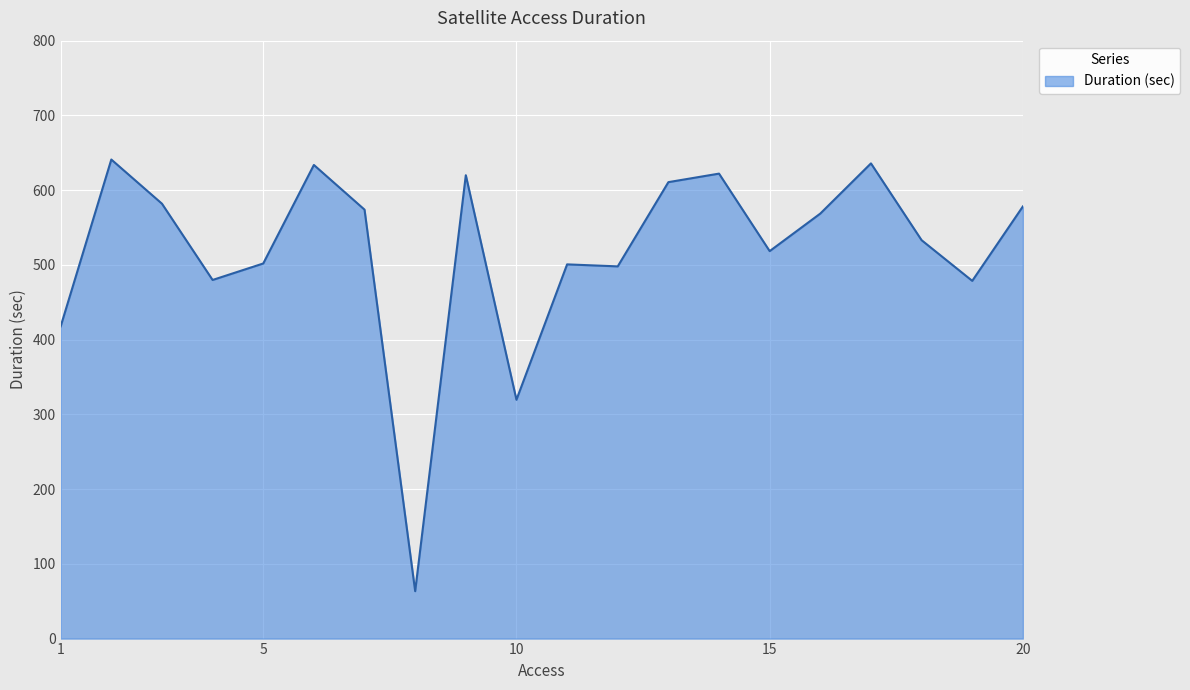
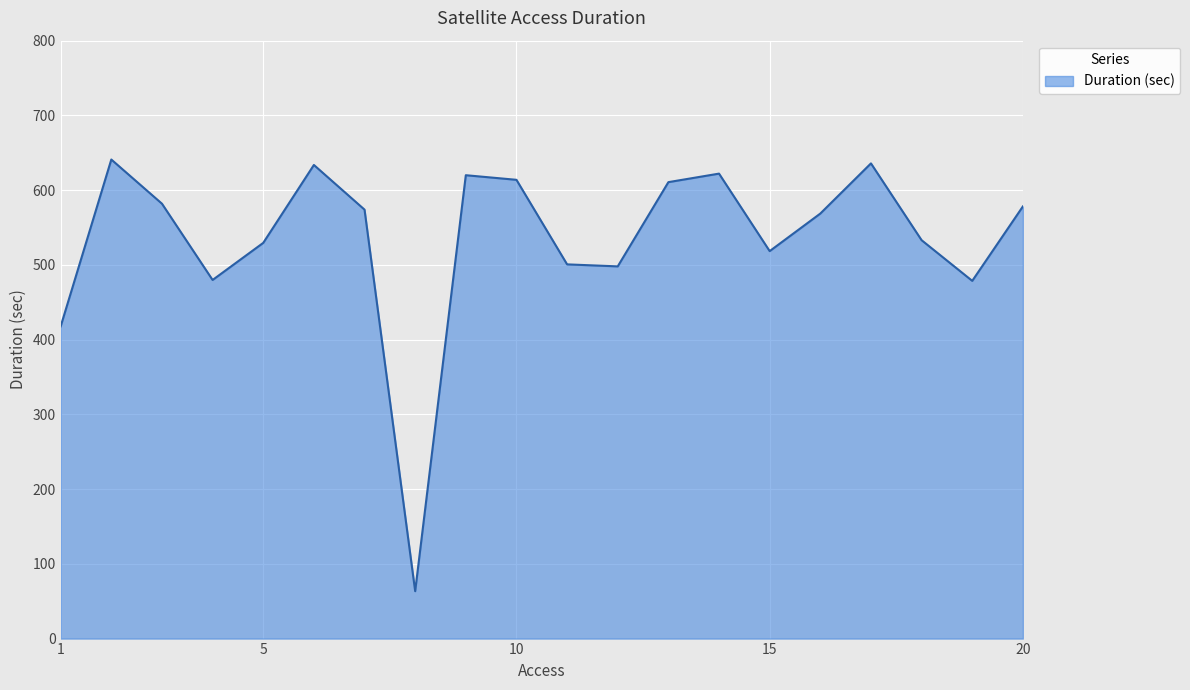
5: 500 -> 530
10: 320 -> 610
